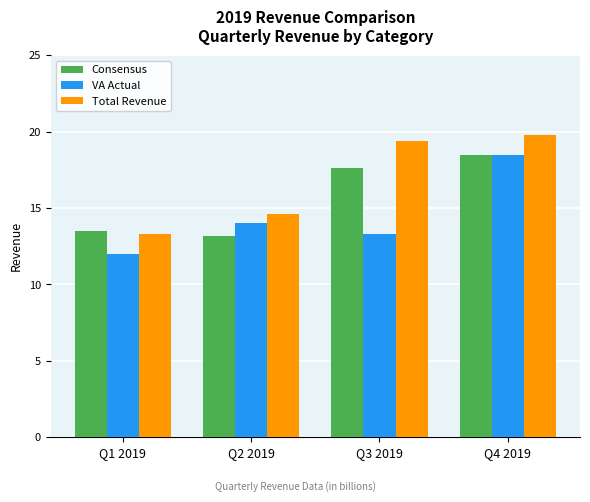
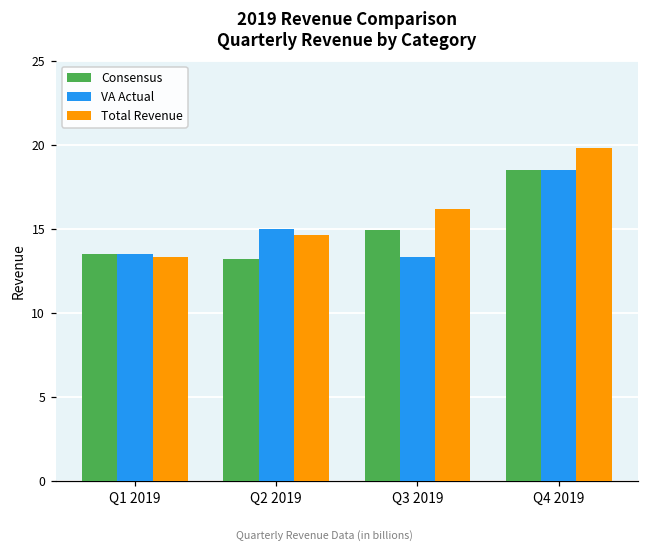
VA Actual, Q1 2019: 12.0 -> 13.5
VA Actual, Q2 2019: 14 -> 15
Consensus, Q3 2019: 17.6 -> 14.9
Total Revenue, Q3 2019: 19.4 -> 16.2
